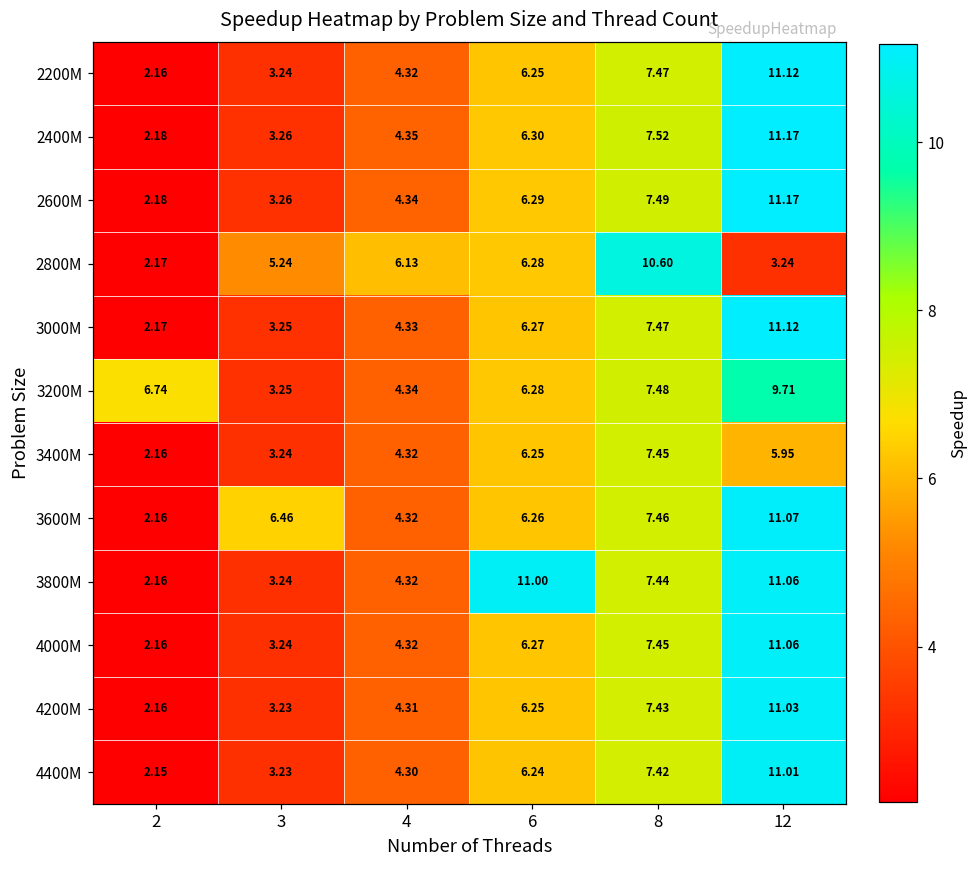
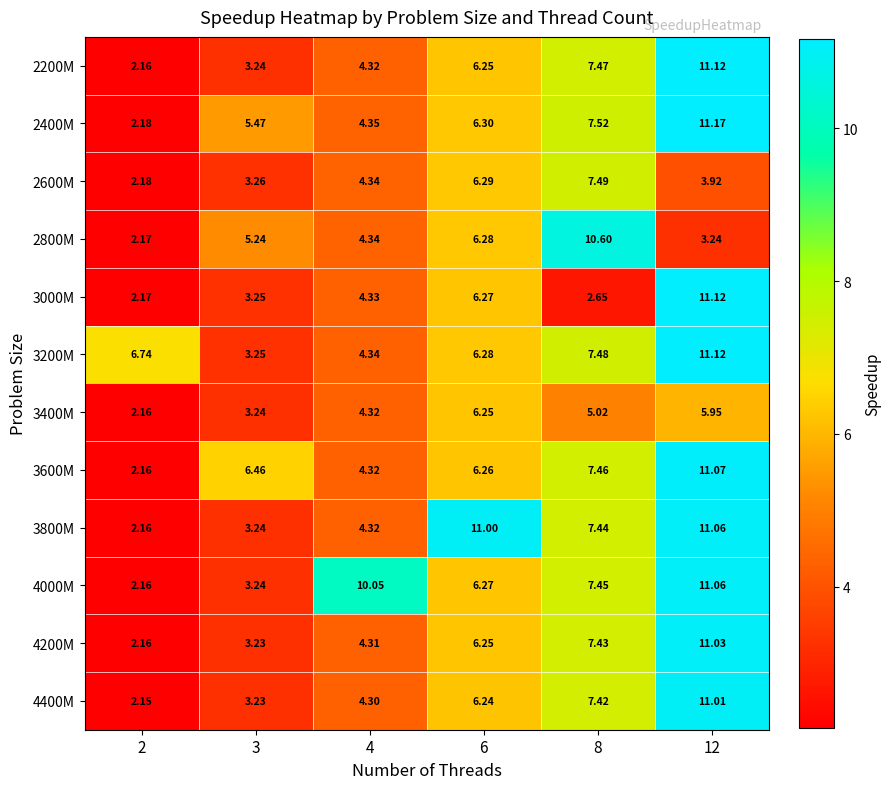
2400M, 3: 3.26 -> 5.47
2600M, 12: 11.17 -> 3.92
2800M, 4: 6.13 -> 4.34
3000M, 8: 7.47 -> 2.65
3200M, 12: 9.71 -> 11.12
3400M, 8: 7.45 -> 5.02
4000M, 4: 4.32 -> 10.05
